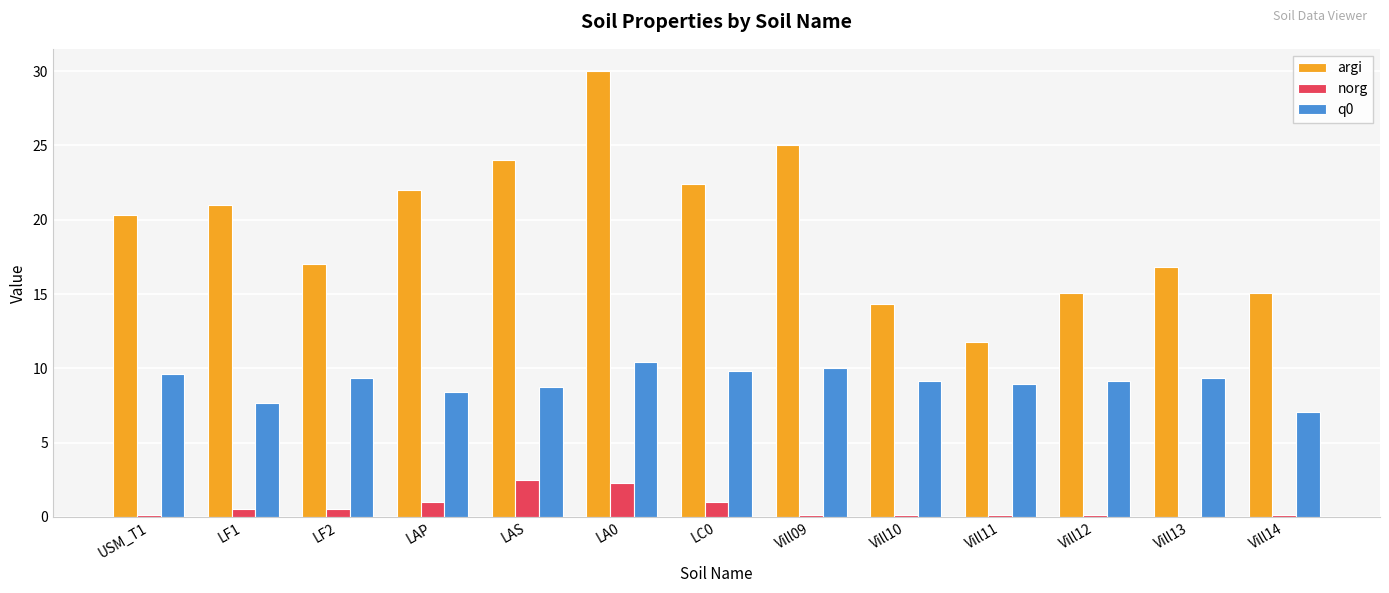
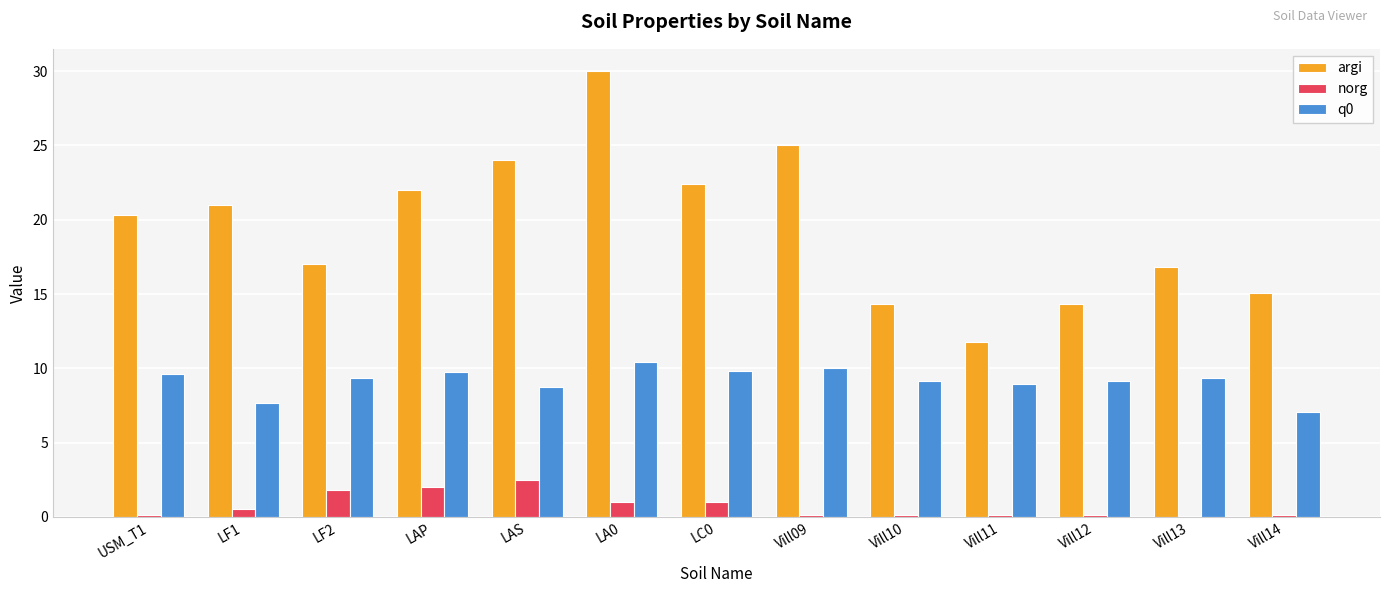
norg, LF2: 0.5 -> 1.8
norg, LAP: 1 -> 2
q0, LAP: 8.4 -> 9.8
norg, LA0: 2.3 -> 1.0
argi, Vill12: 15.1 -> 14.3
